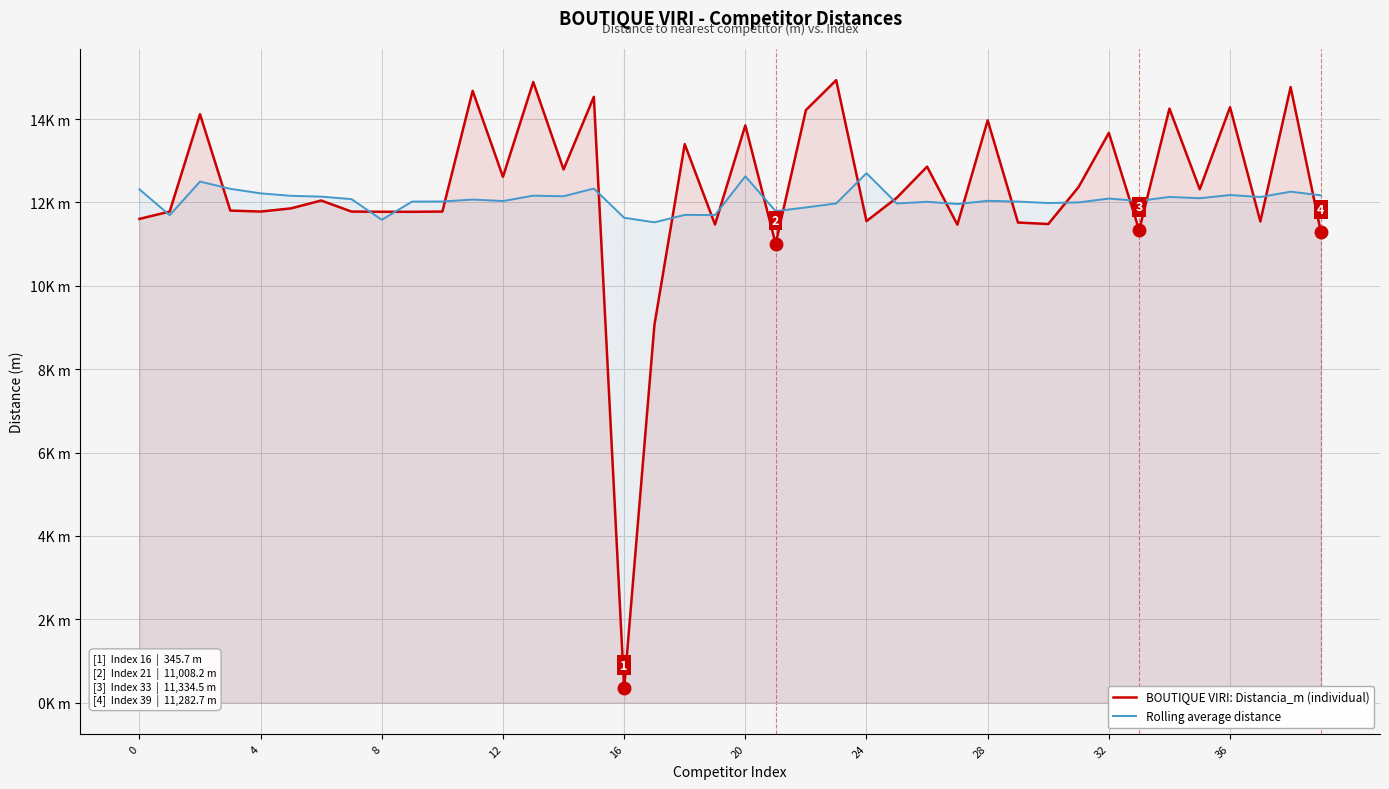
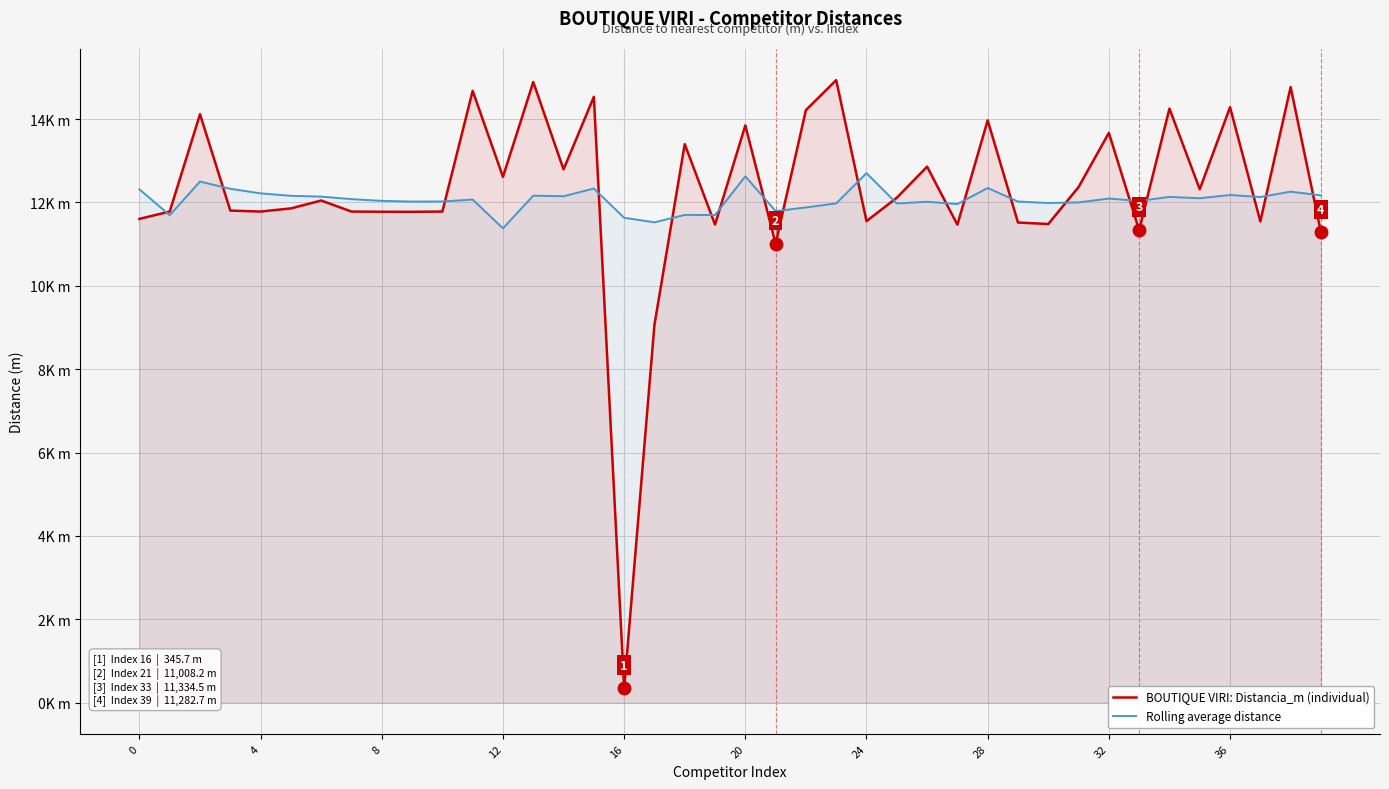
Rolling average distance, 8: 11.6K m -> 12.0K m
Rolling average distance, 12: 12.0K m -> 11.4K m
Rolling average distance, 28: 12.0K m -> 12.3K m
